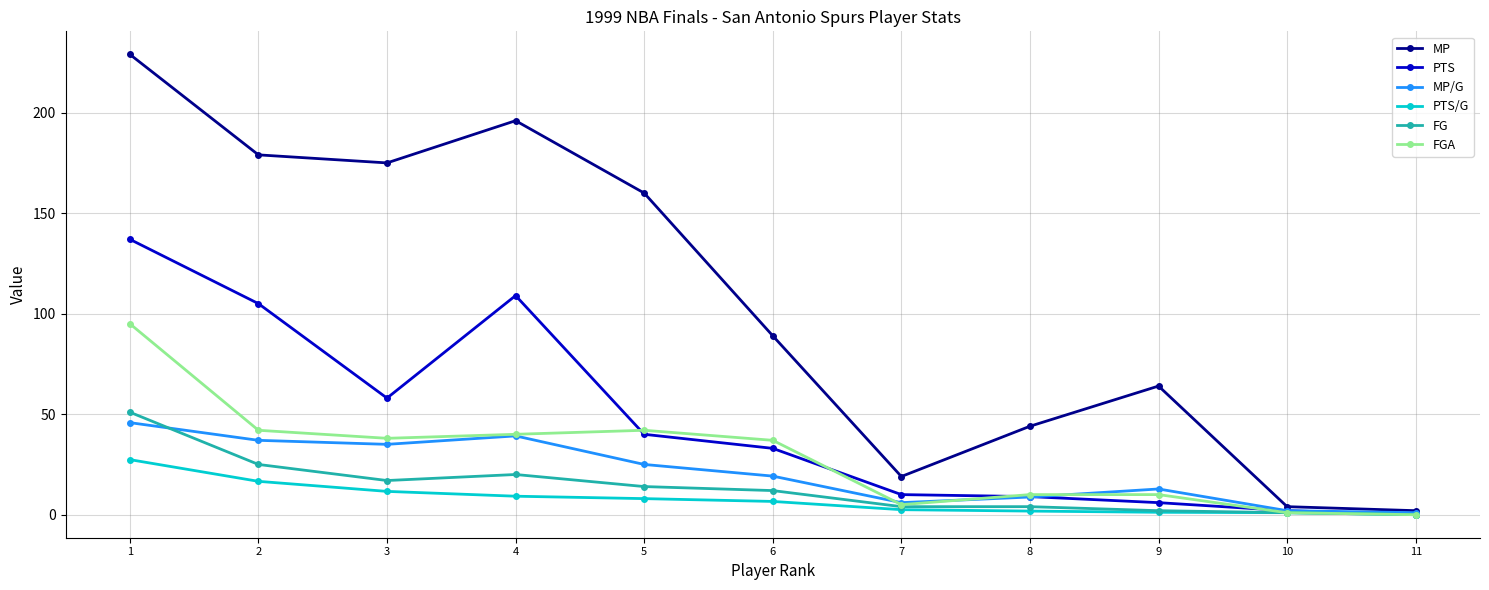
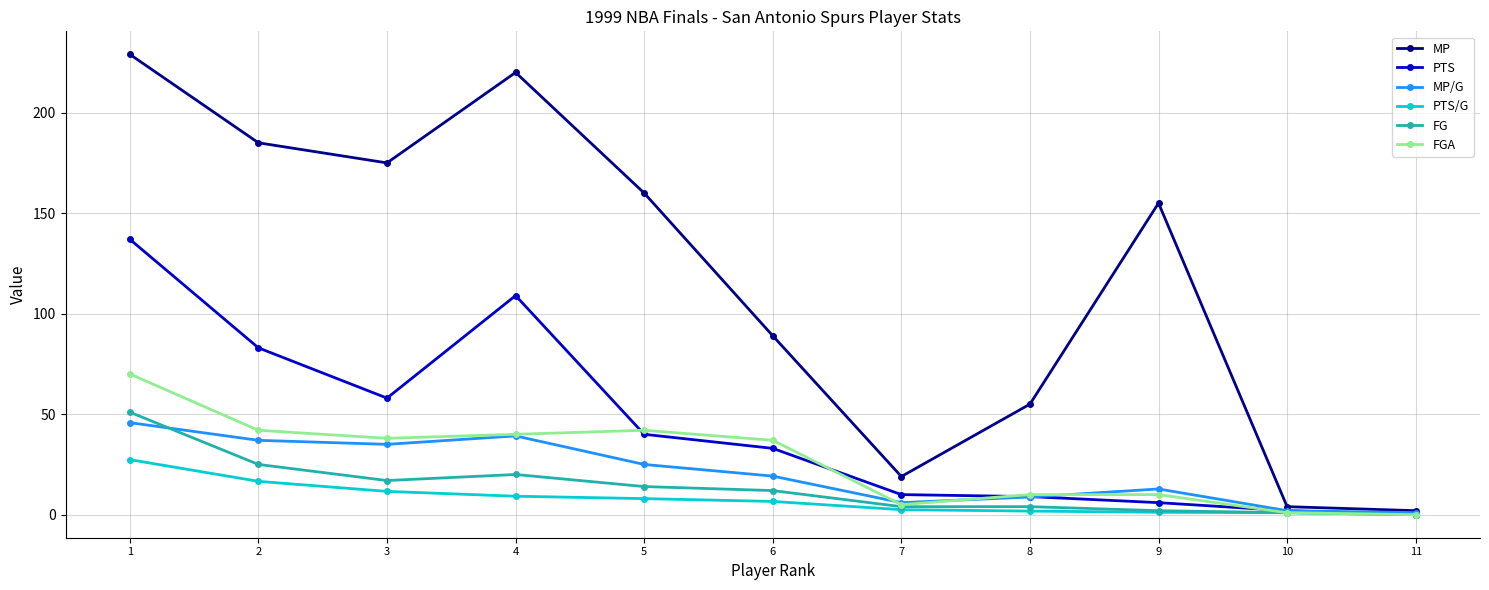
FGA, 1: 95 -> 70
MP, 2: 179 -> 185
PTS, 2: 105 -> 83
MP, 4: 196 -> 220
MP, 8: 44 -> 55
MP, 9: 64 -> 155
